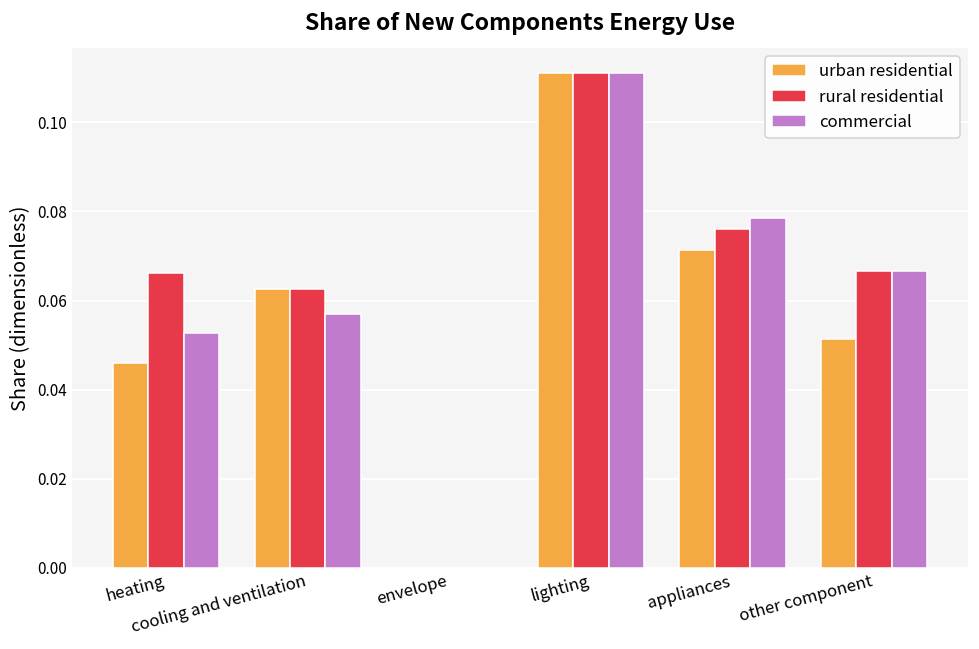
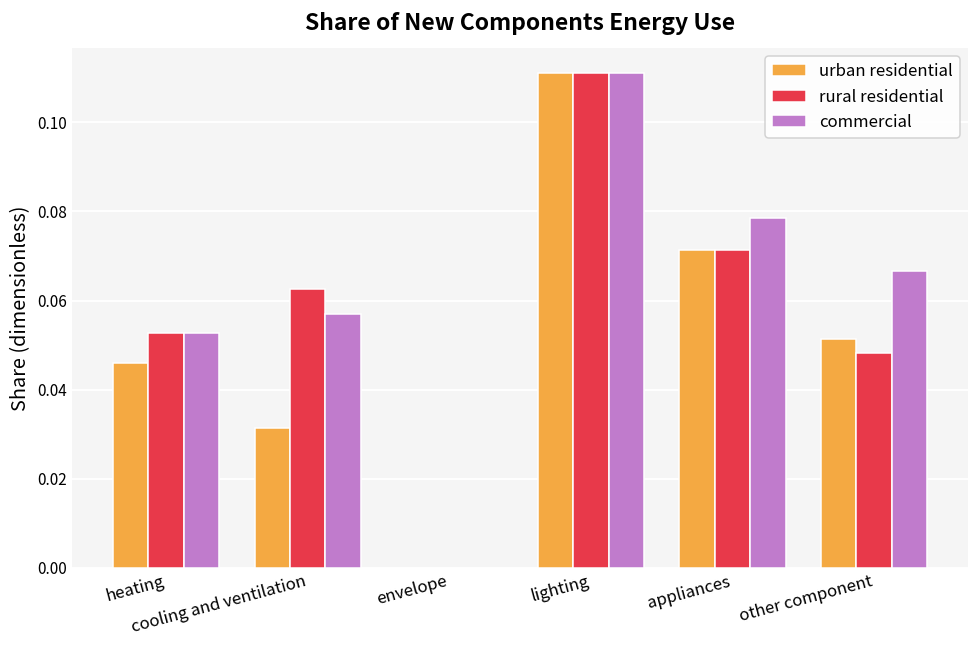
rural residential, heating: 0.066 -> 0.053
urban residential, cooling and ventilation: 0.063 -> 0.032
rural residential, appliances: 0.076 -> 0.071
rural residential, other component: 0.067 -> 0.048
